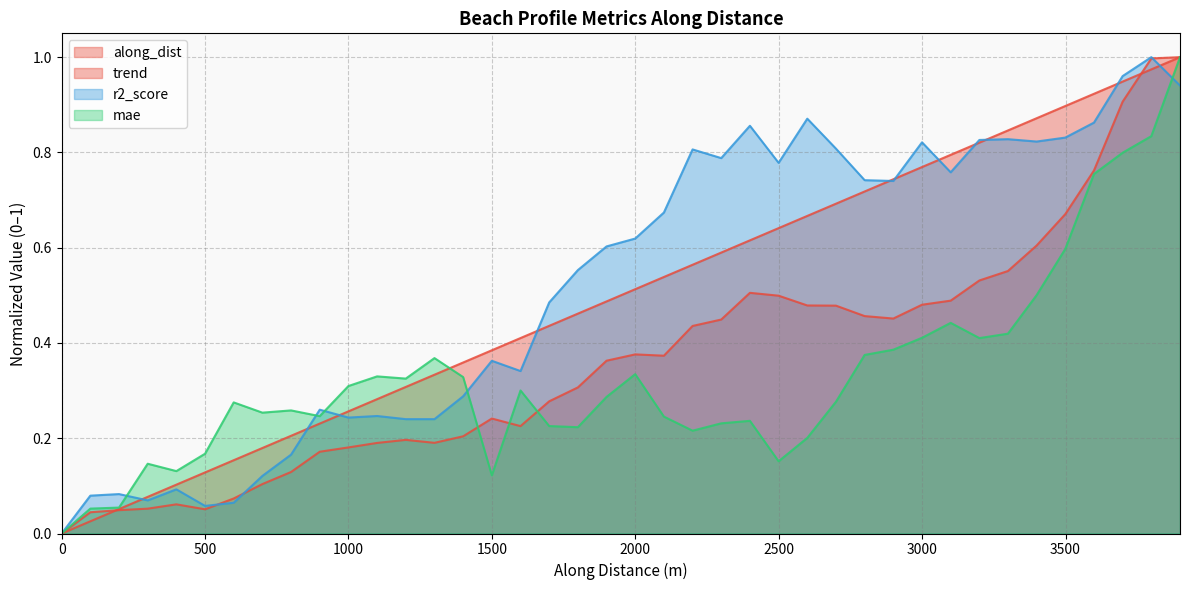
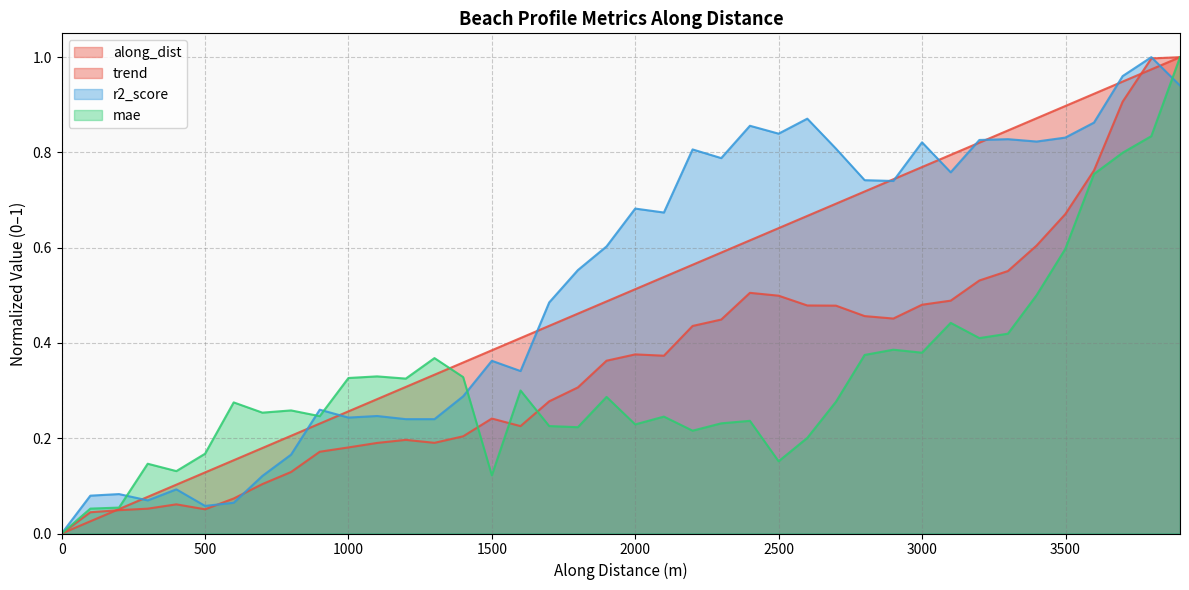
mae, 1000: 0.31 -> 0.33
r2_score, 2000: 0.62 -> 0.68
mae, 2000: 0.33 -> 0.23
r2_score, 2500: 0.78 -> 0.84
mae, 3000: 0.41 -> 0.38
